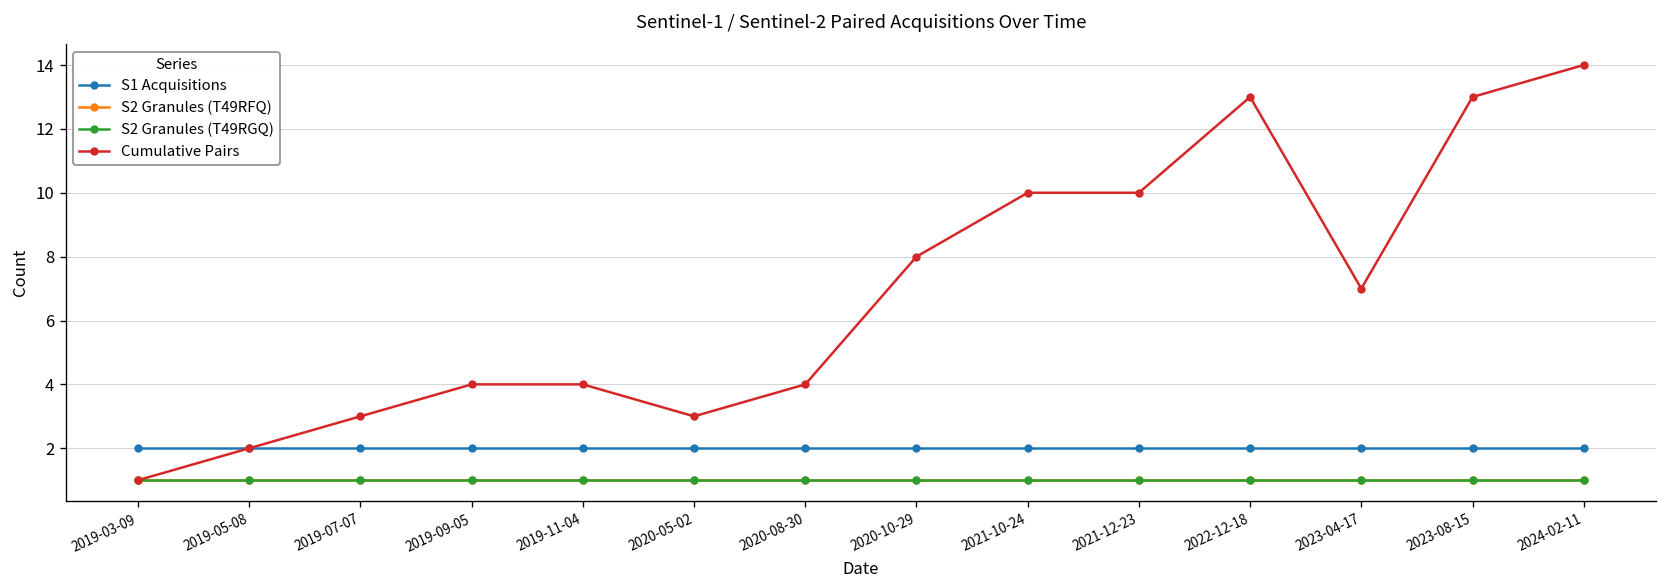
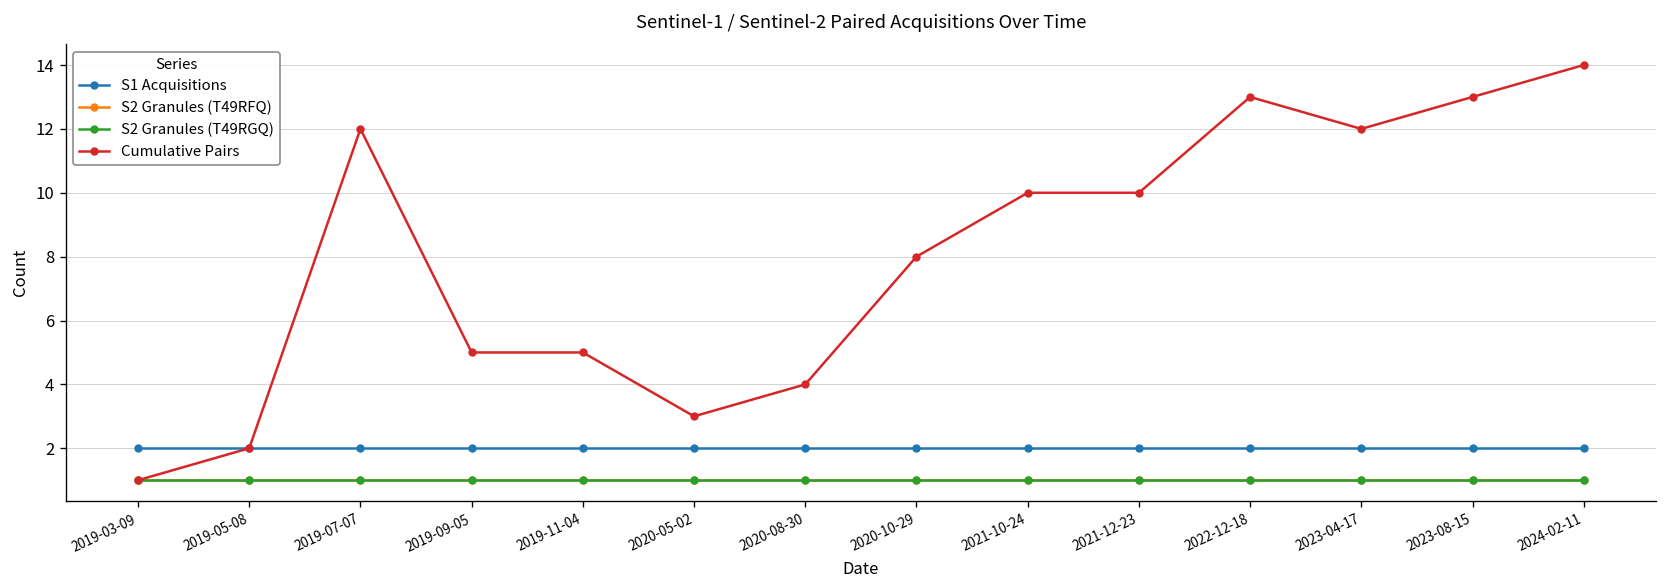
Cumulative Pairs, 2019-07-07: 3 -> 12
Cumulative Pairs, 2019-09-05: 4 -> 5
Cumulative Pairs, 2019-11-04: 4 -> 5
Cumulative Pairs, 2023-04-17: 7 -> 12
